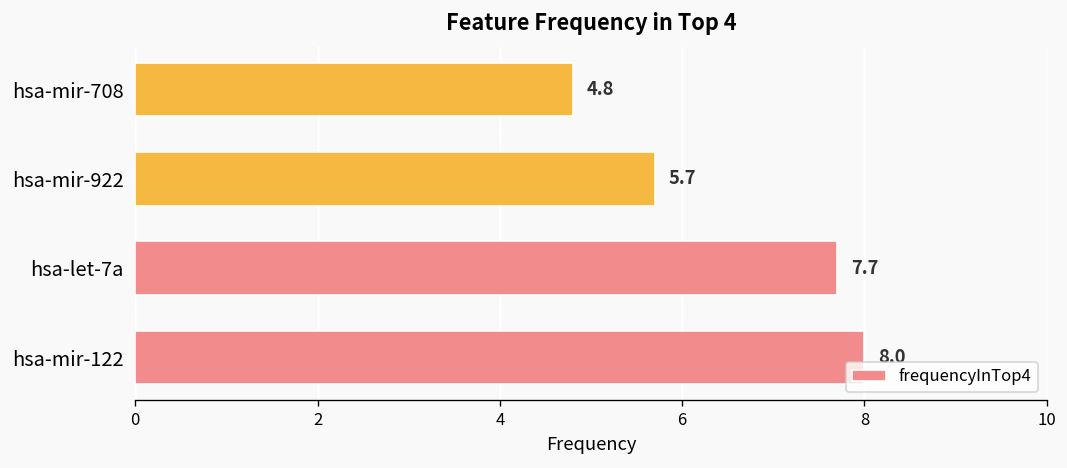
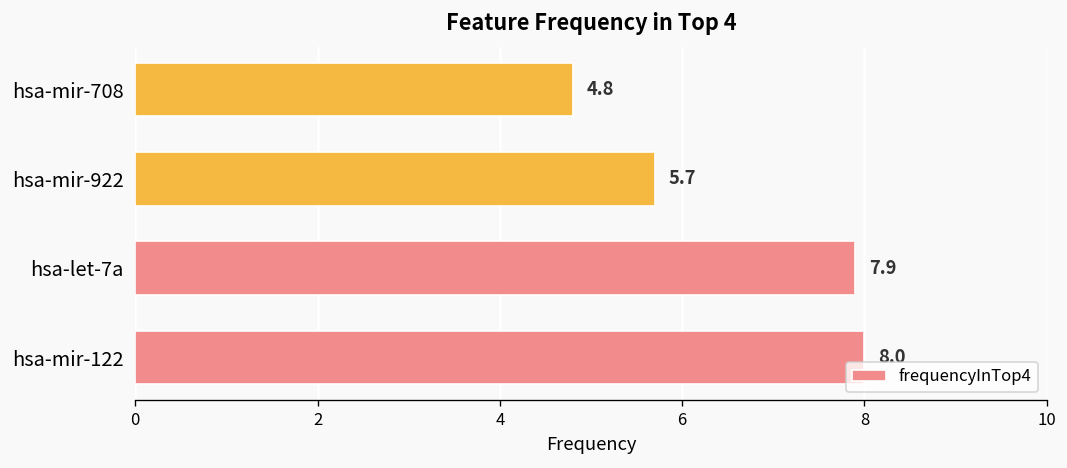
hsa-let-7a: 7.7 -> 7.9
